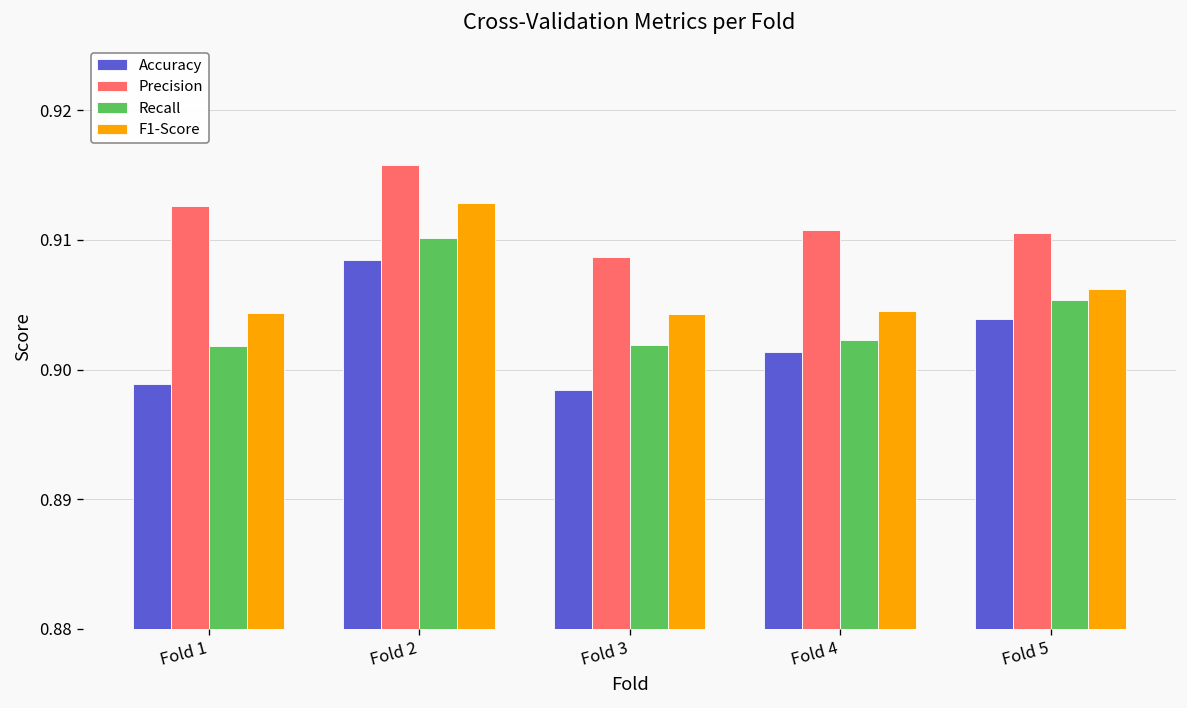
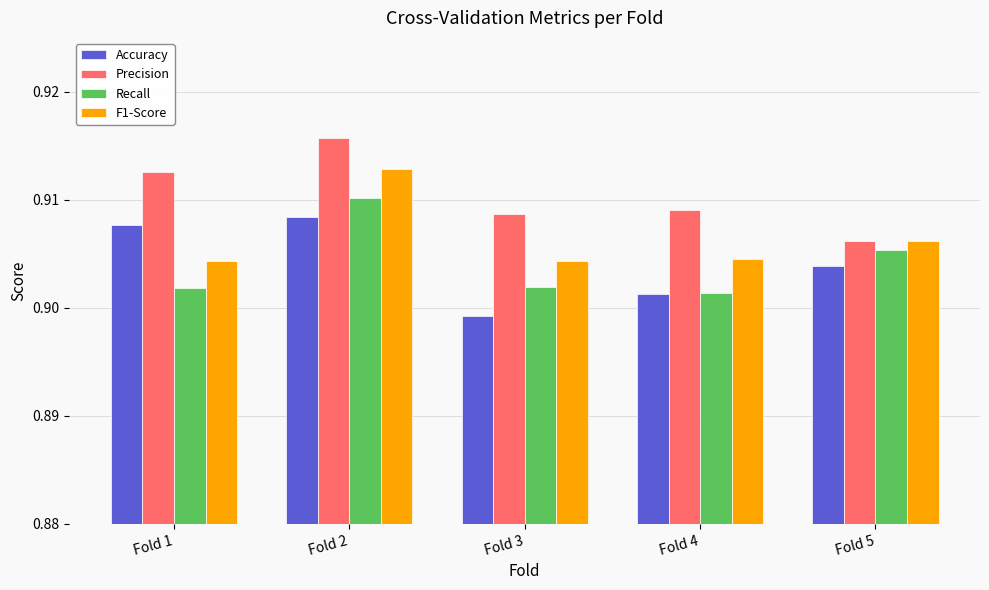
Accuracy, Fold 1: 0.8989 -> 0.9076
Accuracy, Fold 3: 0.8984 -> 0.8993
Precision, Fold 4: 0.9108 -> 0.9091
Recall, Fold 4: 0.9023 -> 0.9014
Precision, Fold 5: 0.9105 -> 0.9062
